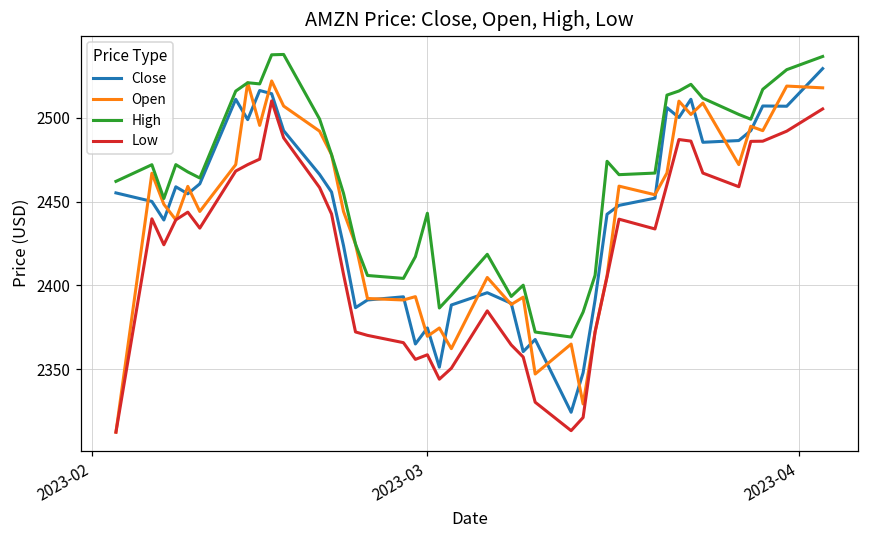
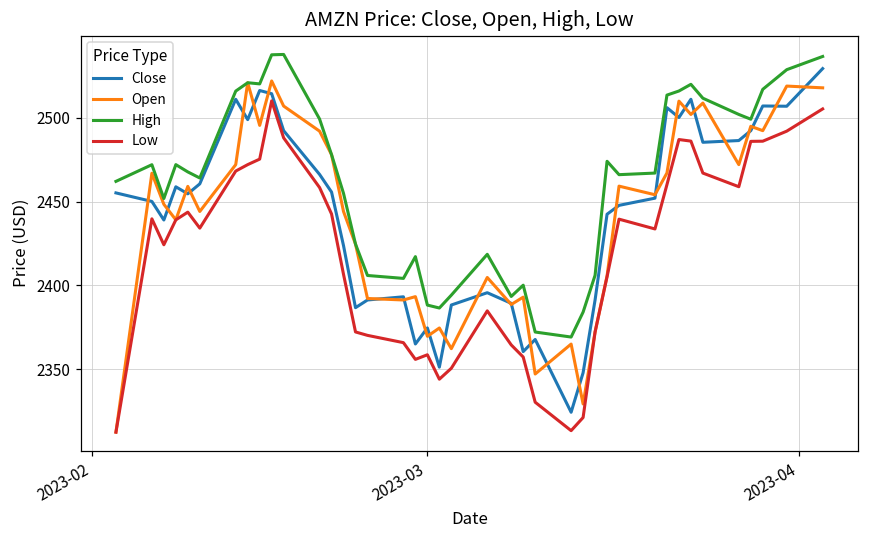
High, 2023-03: 2443 -> 2388
